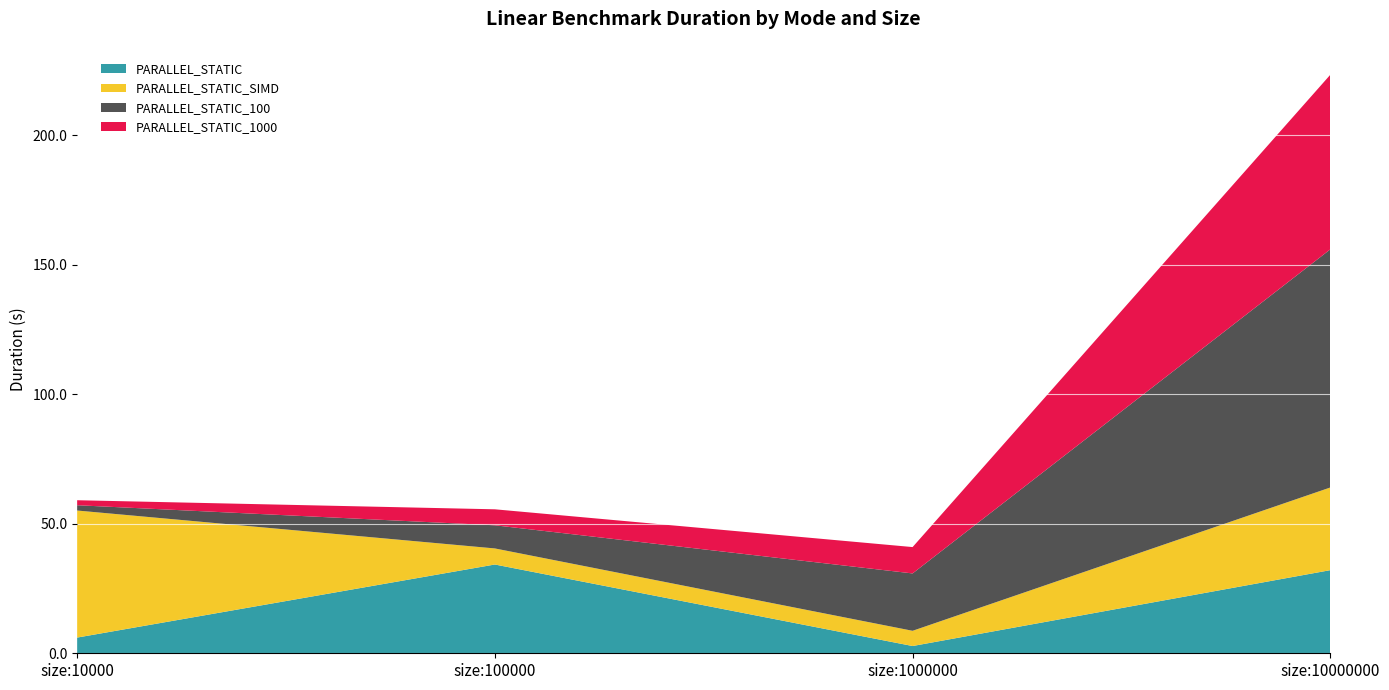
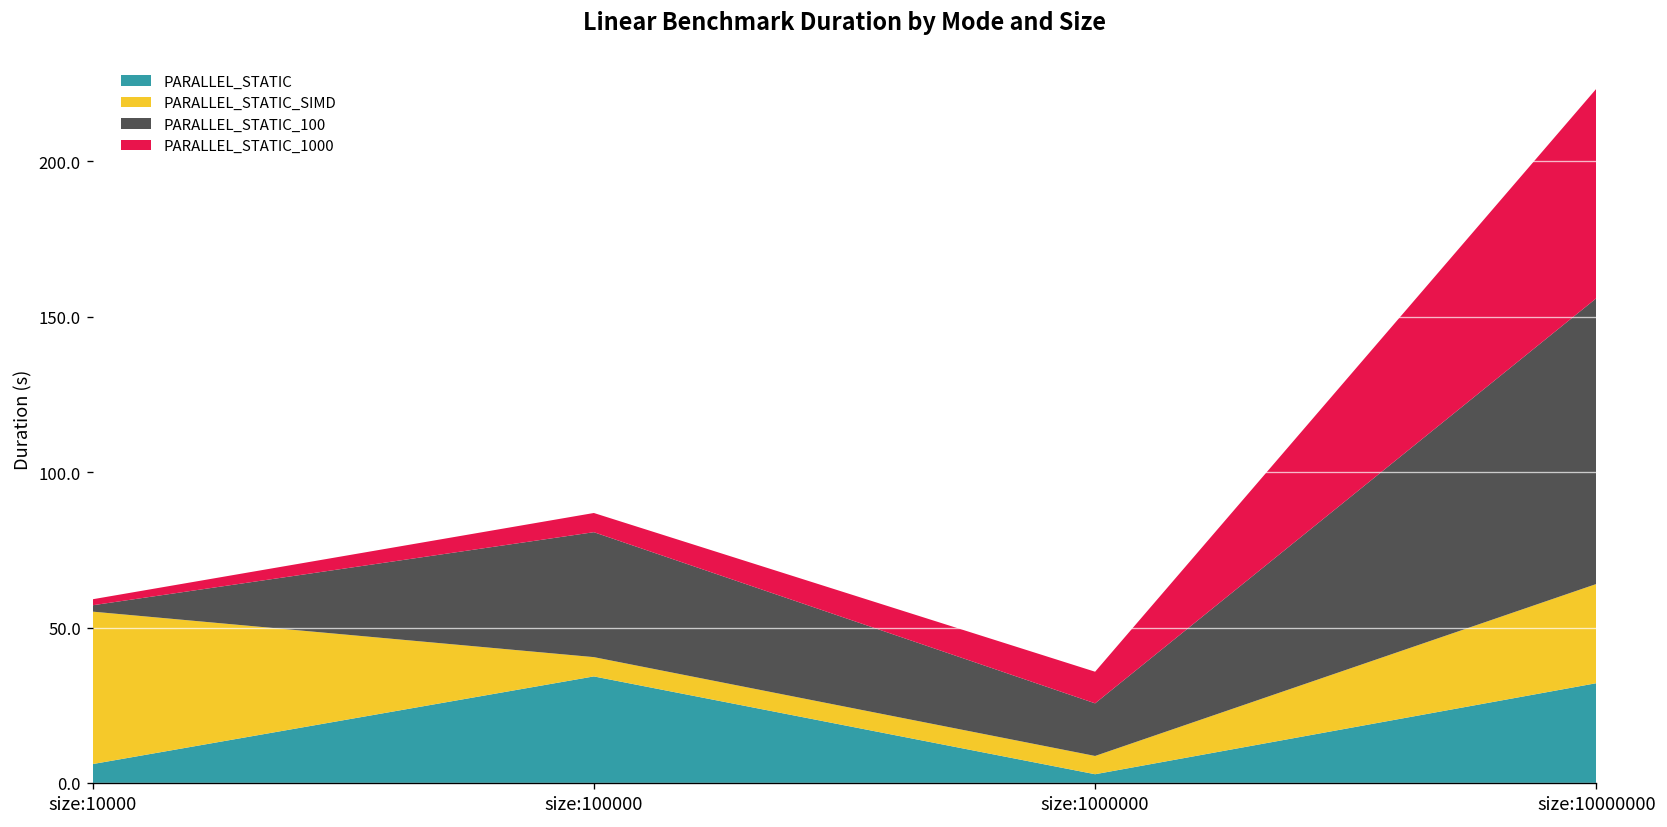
PARALLEL_STATIC_100, size:100000: 9 -> 40
PARALLEL_STATIC_100, size:1000000: 22 -> 17
